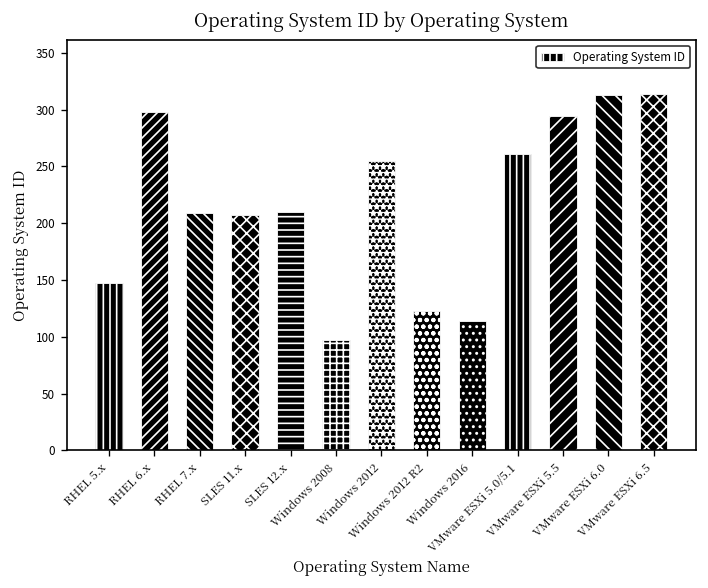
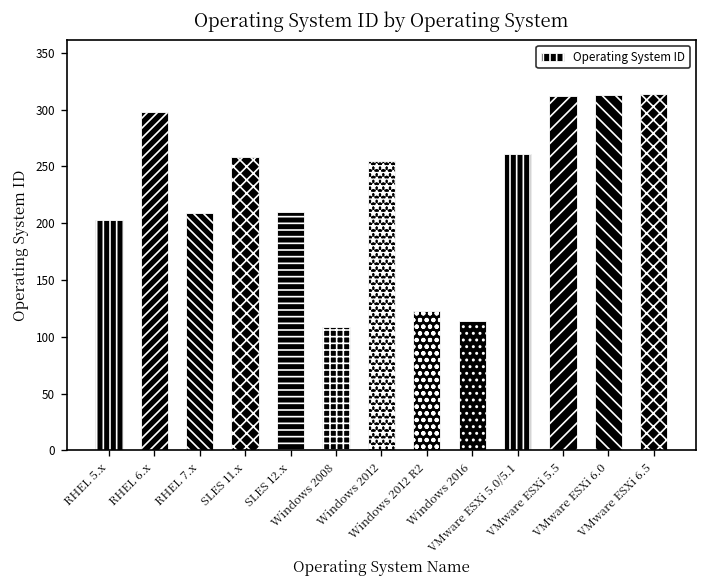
RHEL 5.x: 150 -> 200
SLES 11.x: 210 -> 260
Windows 2008: 100 -> 110
VMware ESXi 5.5: 290 -> 310
